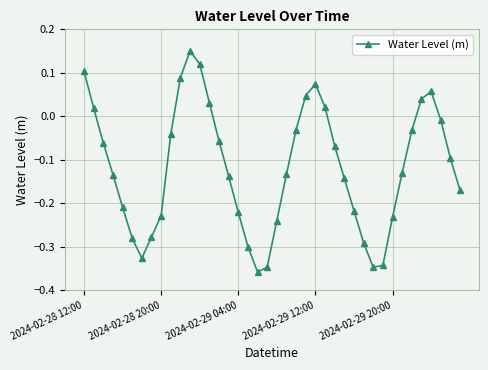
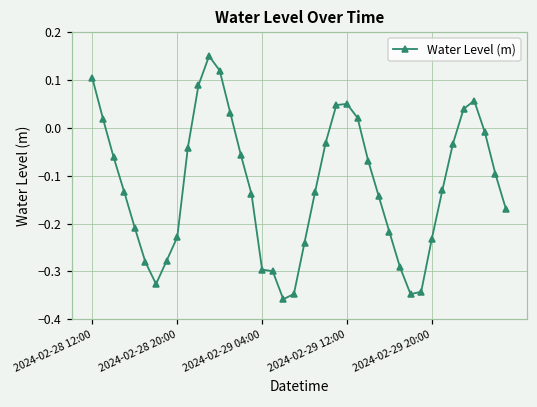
2024-02-29 04:00: -0.22 -> -0.30
2024-02-29 12:00: 0.07 -> 0.05
